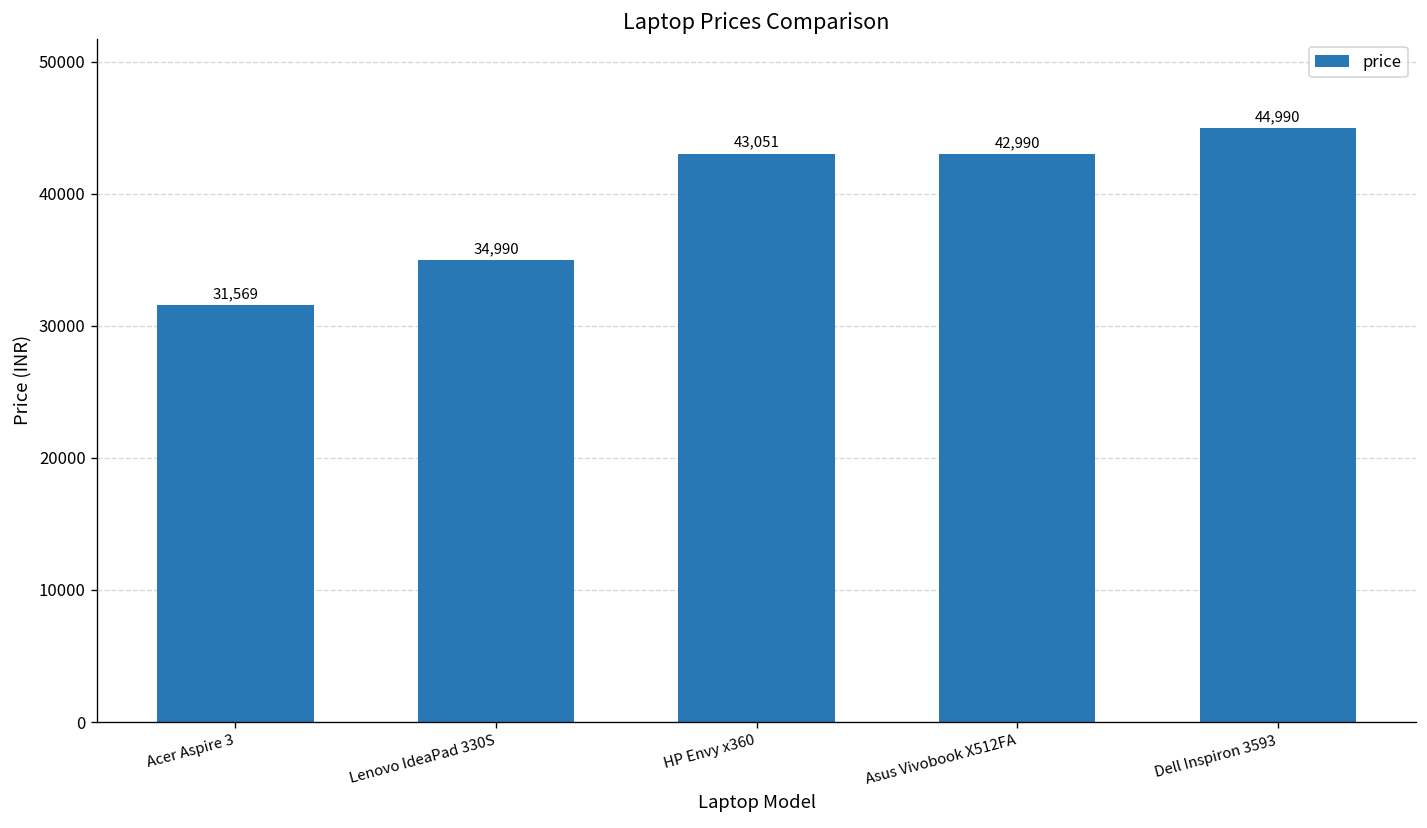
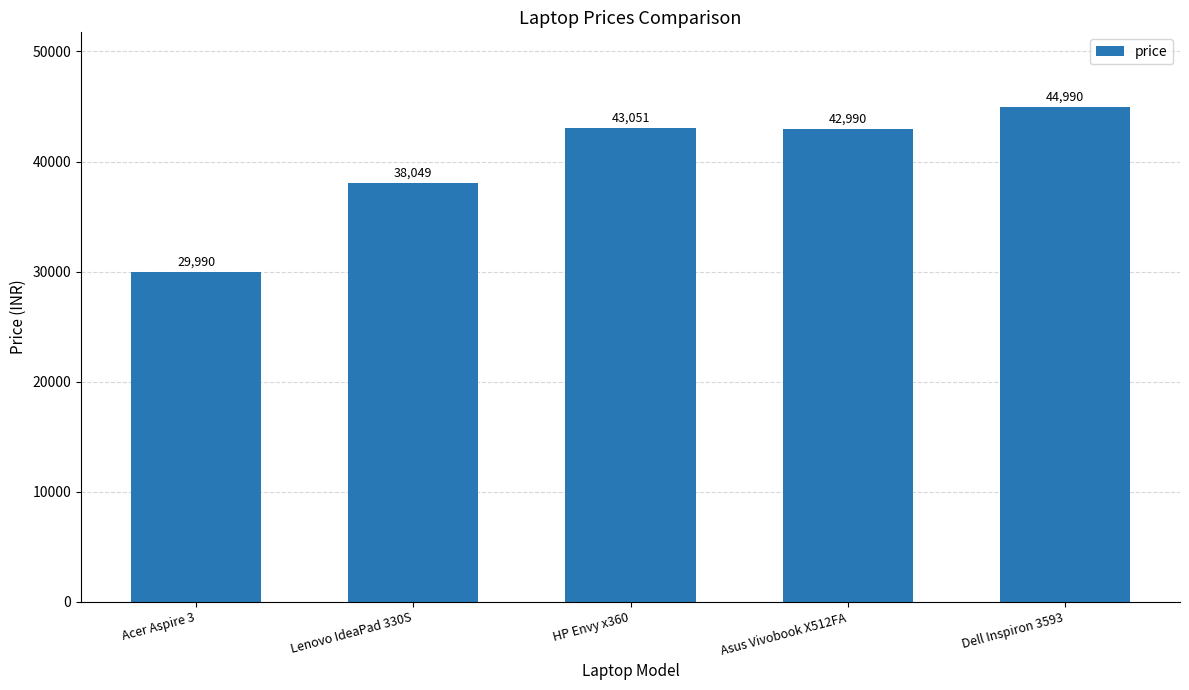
Acer Aspire 3: 31,569 -> 29,990
Lenovo IdeaPad 330S: 34,990 -> 38,049
